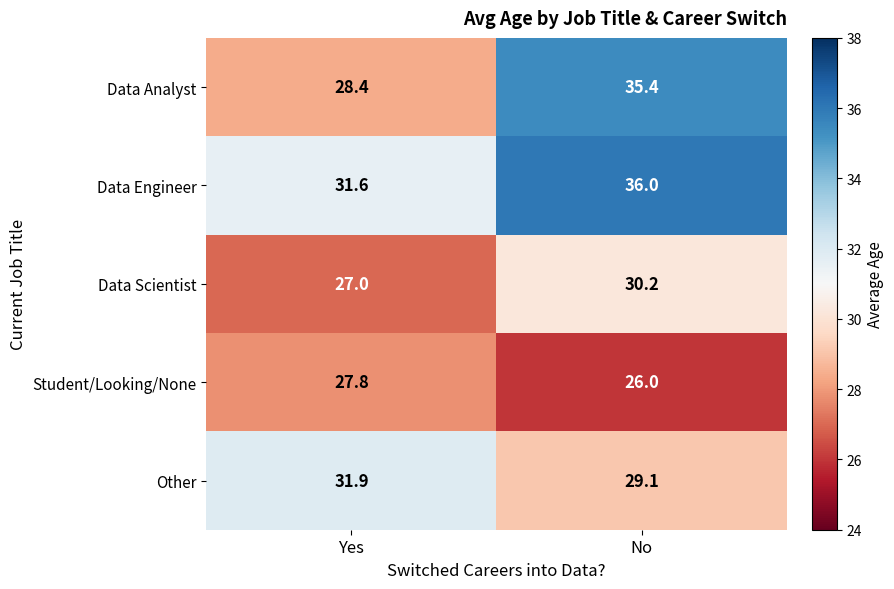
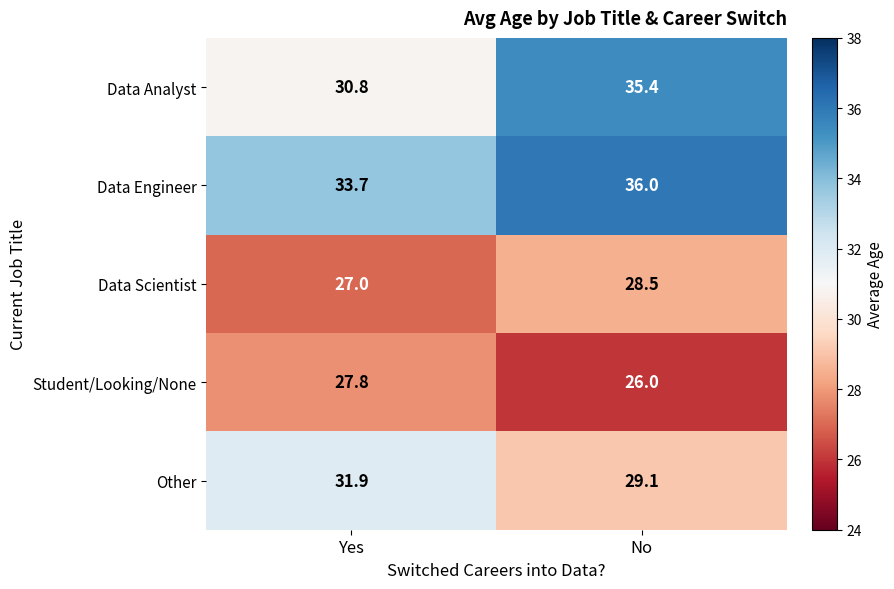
Data Analyst, Yes: 28.4 -> 30.8
Data Engineer, Yes: 31.6 -> 33.7
Data Scientist, No: 30.2 -> 28.5
